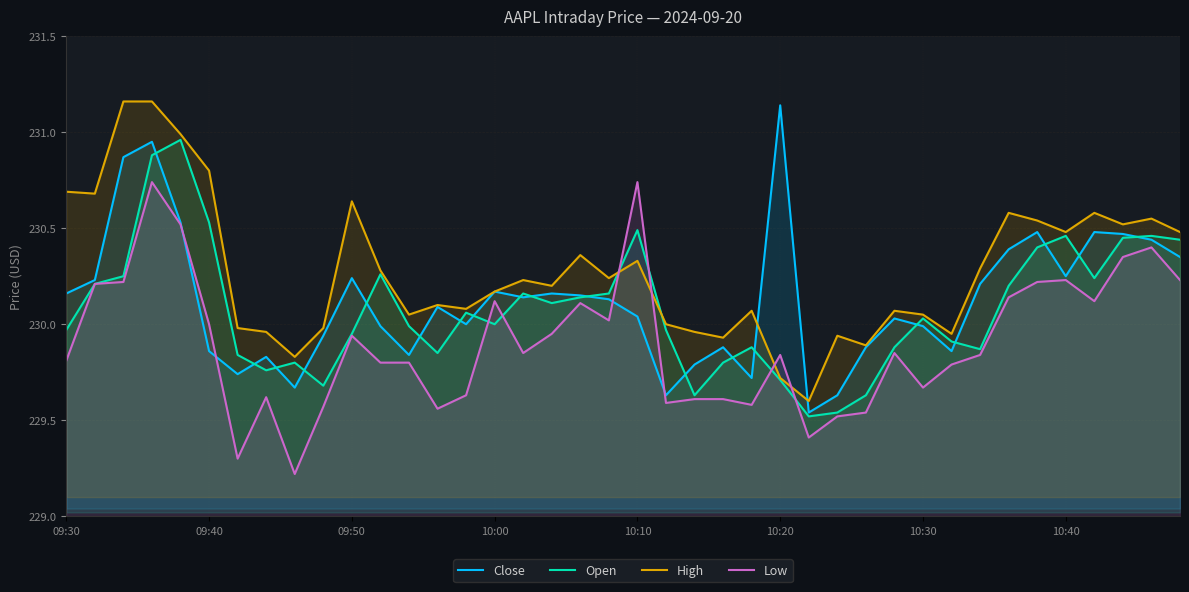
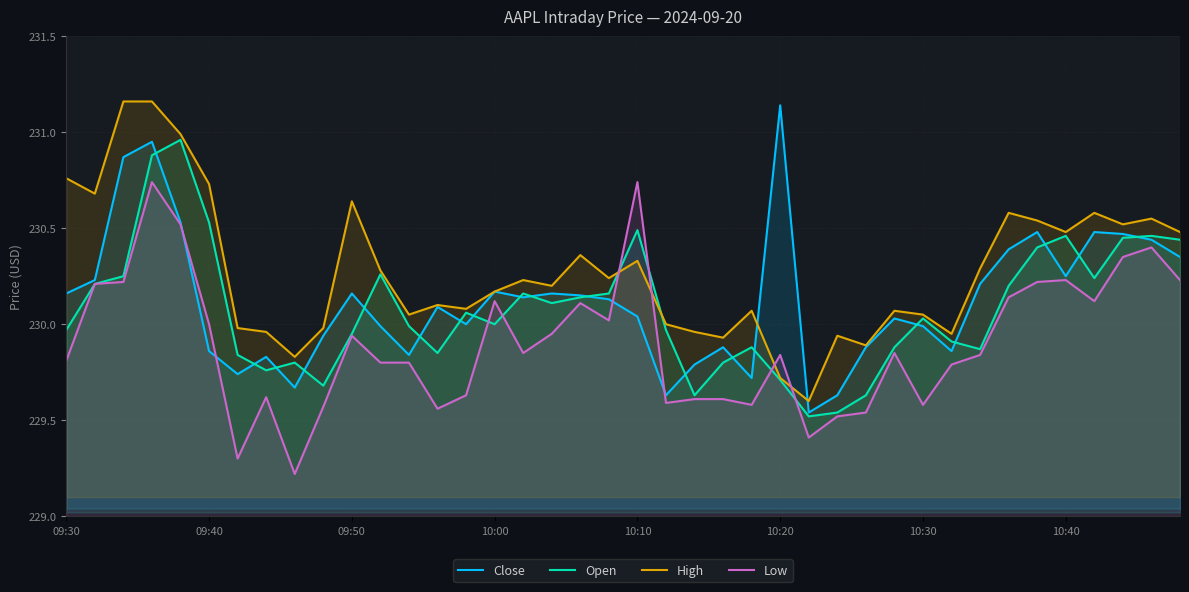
High, 09:30: 230.69 -> 230.76
High, 09:40: 230.80 -> 230.73
Close, 09:50: 230.24 -> 230.16
Low, 10:30: 229.67 -> 229.58
